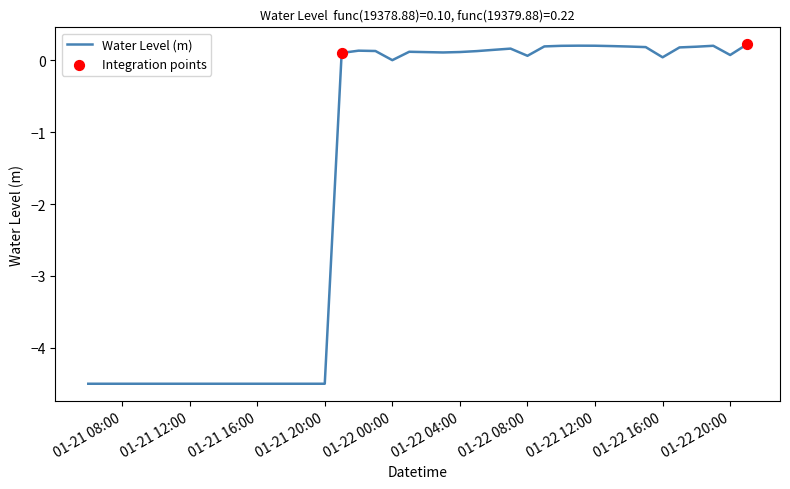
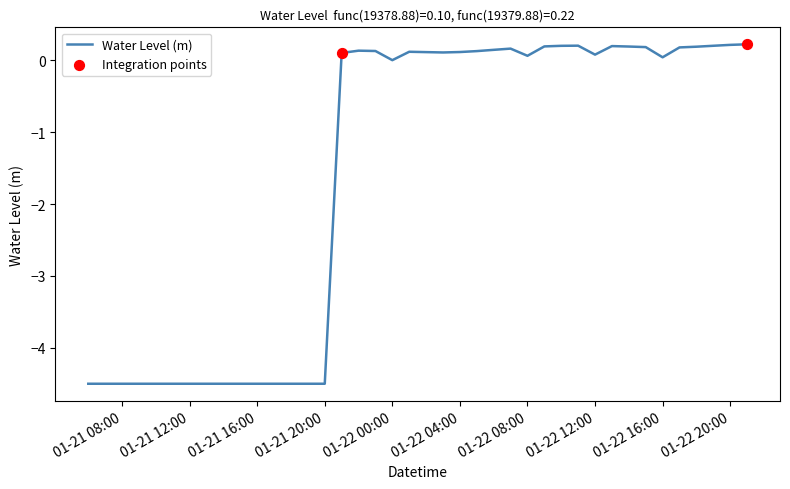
Water Level (m), 01-22 12:00: 0.2 -> 0.1
Water Level (m), 01-22 20:00: 0.1 -> 0.2
